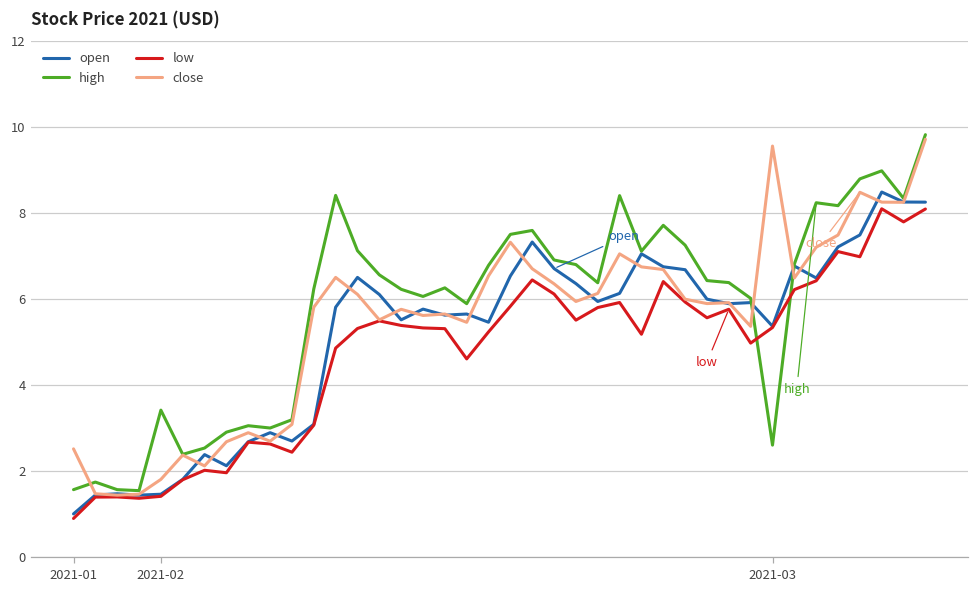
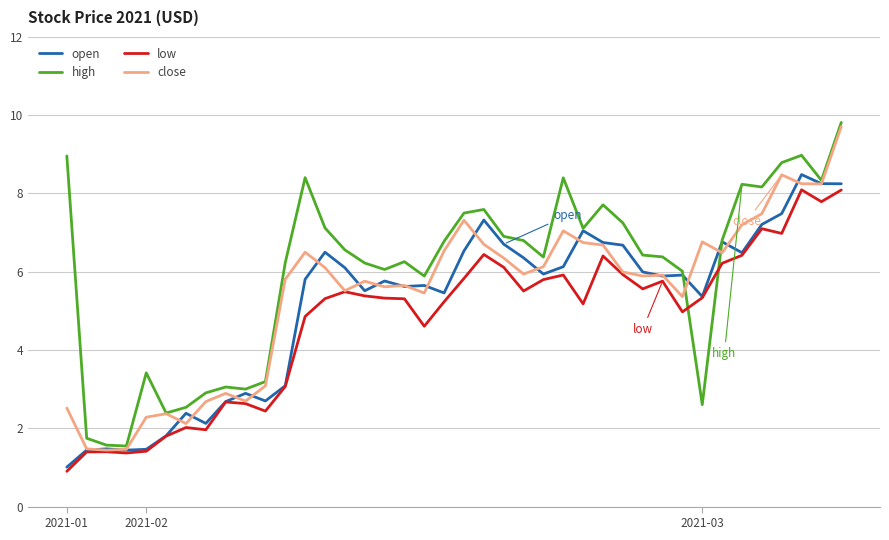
high, 2021-01: 1.6 -> 9.0
close, 2021-02: 1.8 -> 2.3
close, 2021-03: 9.6 -> 6.8
